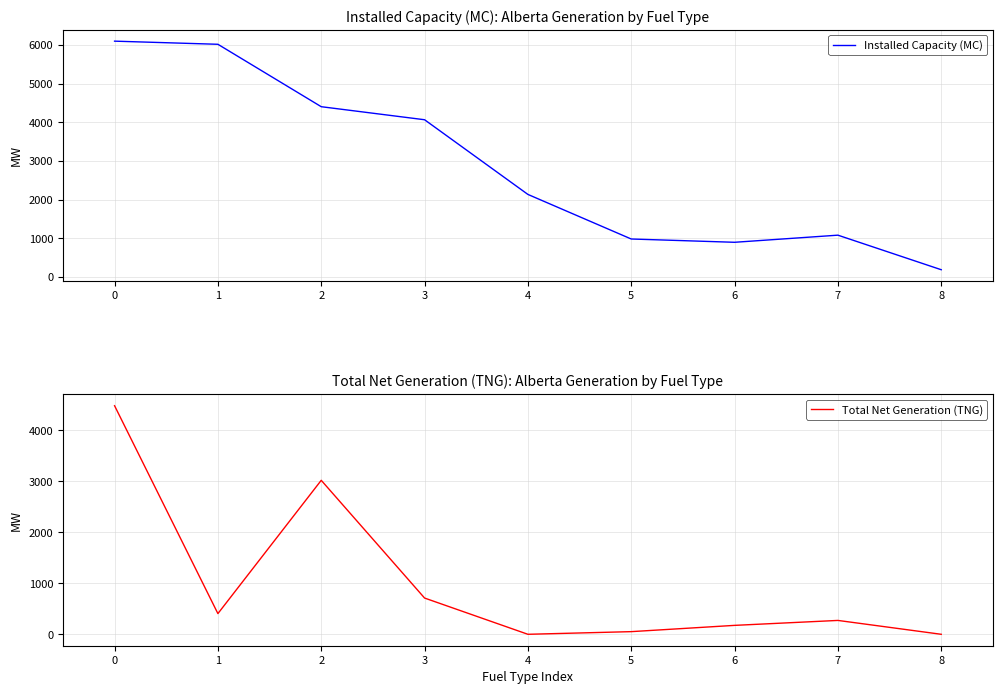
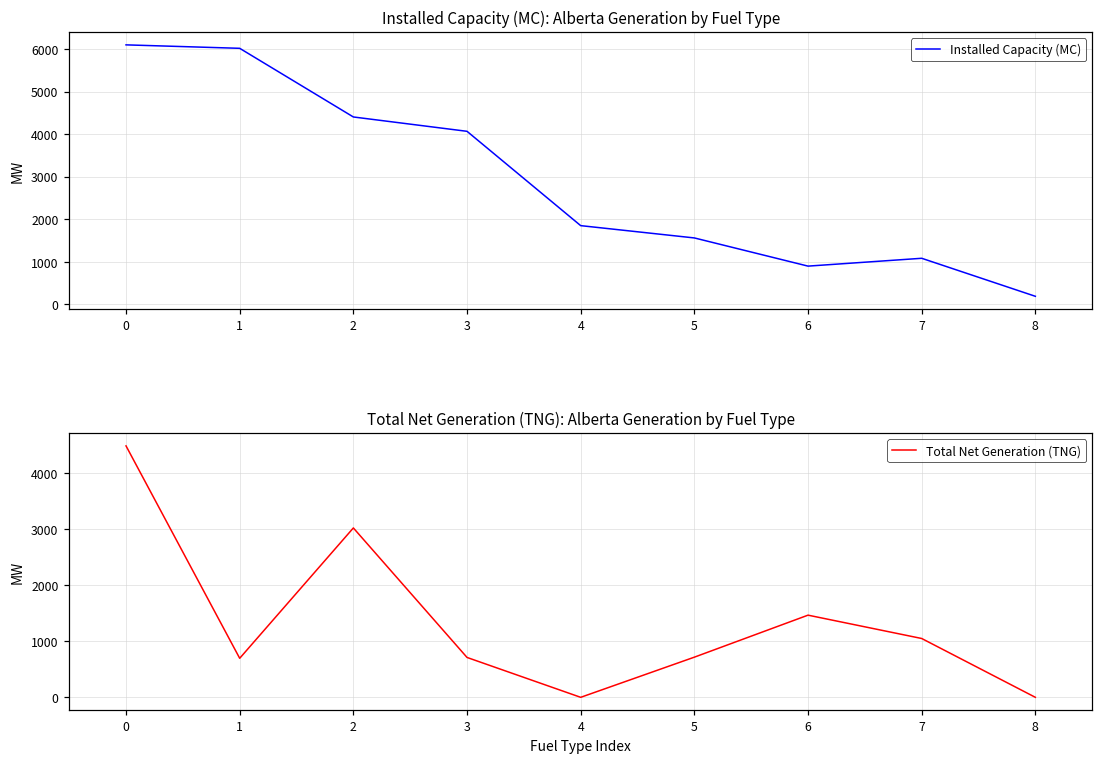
Installed Capacity (MC): Alberta Generation by Fuel Type, 4: 2100 -> 1900
Installed Capacity (MC): Alberta Generation by Fuel Type, 5: 1000 -> 1600
Total Net Generation (TNG): Alberta Generation by Fuel Type, 1: 400 -> 700
Total Net Generation (TNG): Alberta Generation by Fuel Type, 5: 100 -> 700
Total Net Generation (TNG): Alberta Generation by Fuel Type, 6: 200 -> 1500
Total Net Generation (TNG): Alberta Generation by Fuel Type, 7: 300 -> 1000
